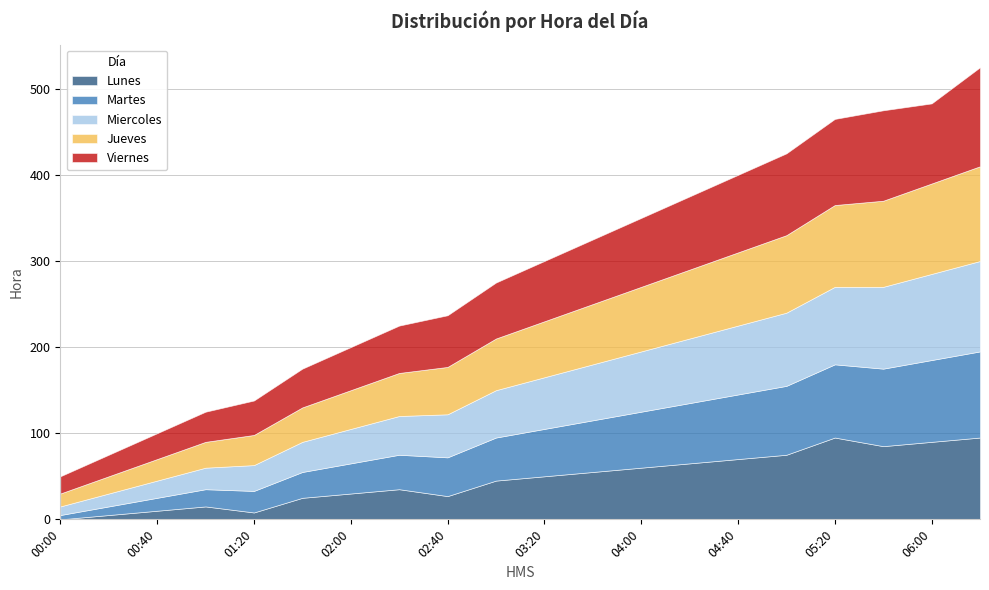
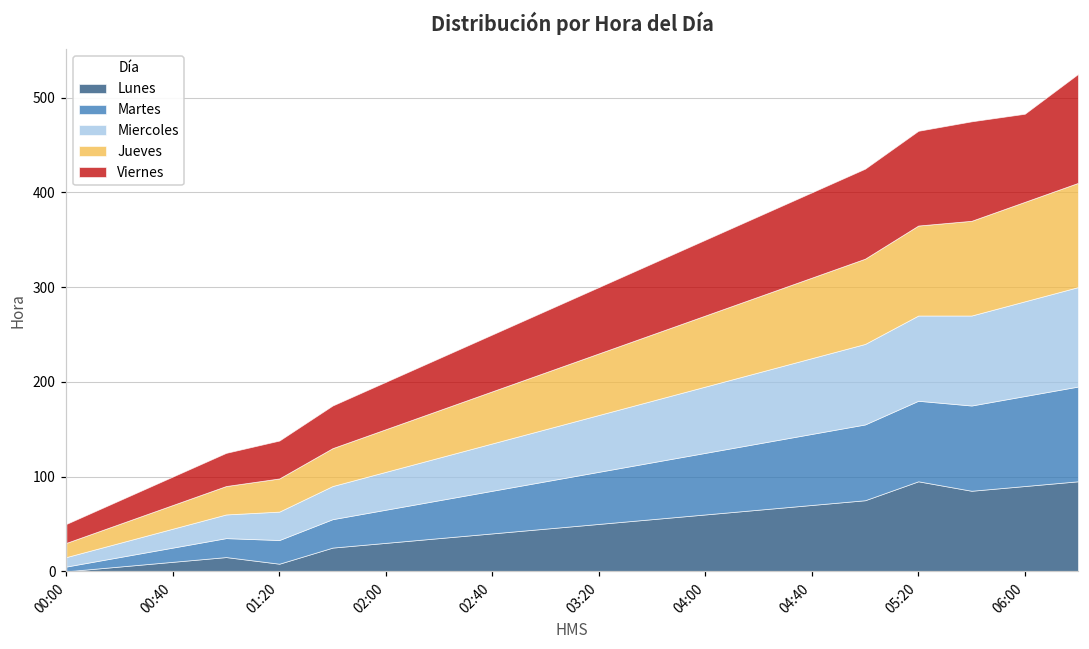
Lunes, 02:40: 30 -> 40
